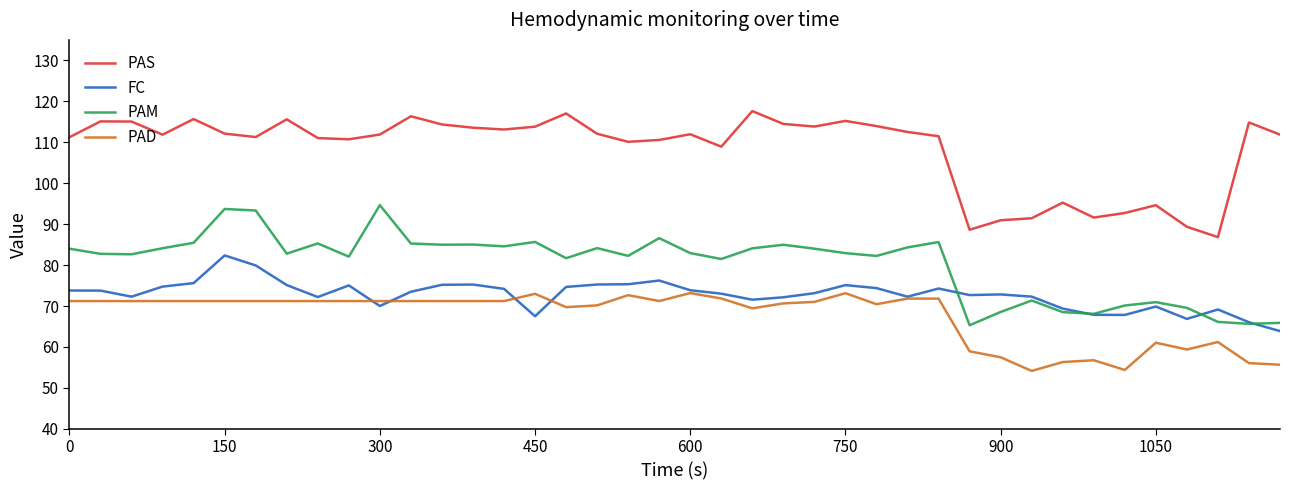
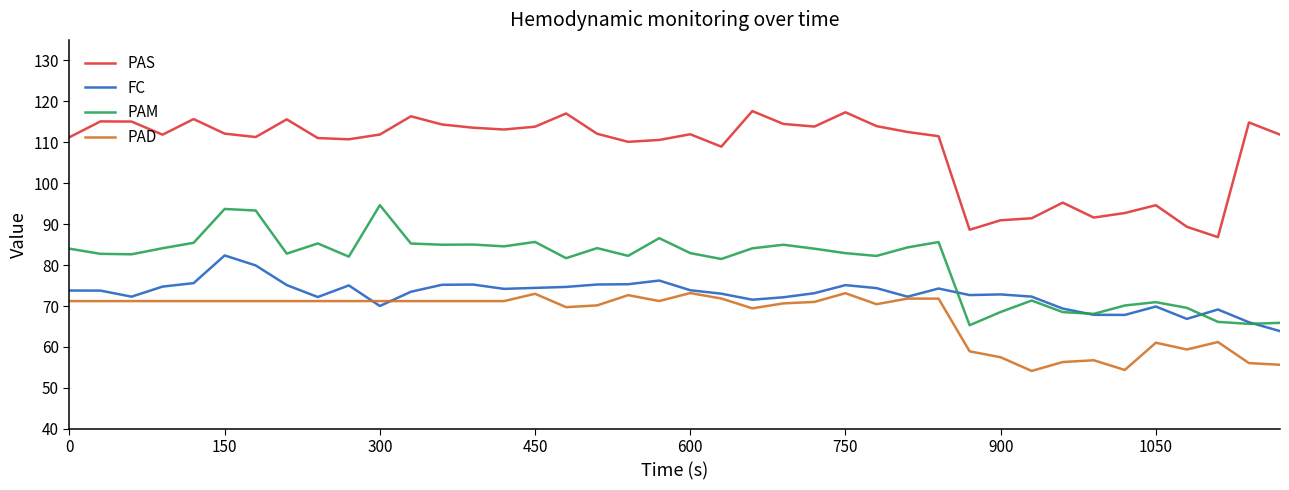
FC, 450: 68 -> 74
PAS, 750: 115 -> 117
